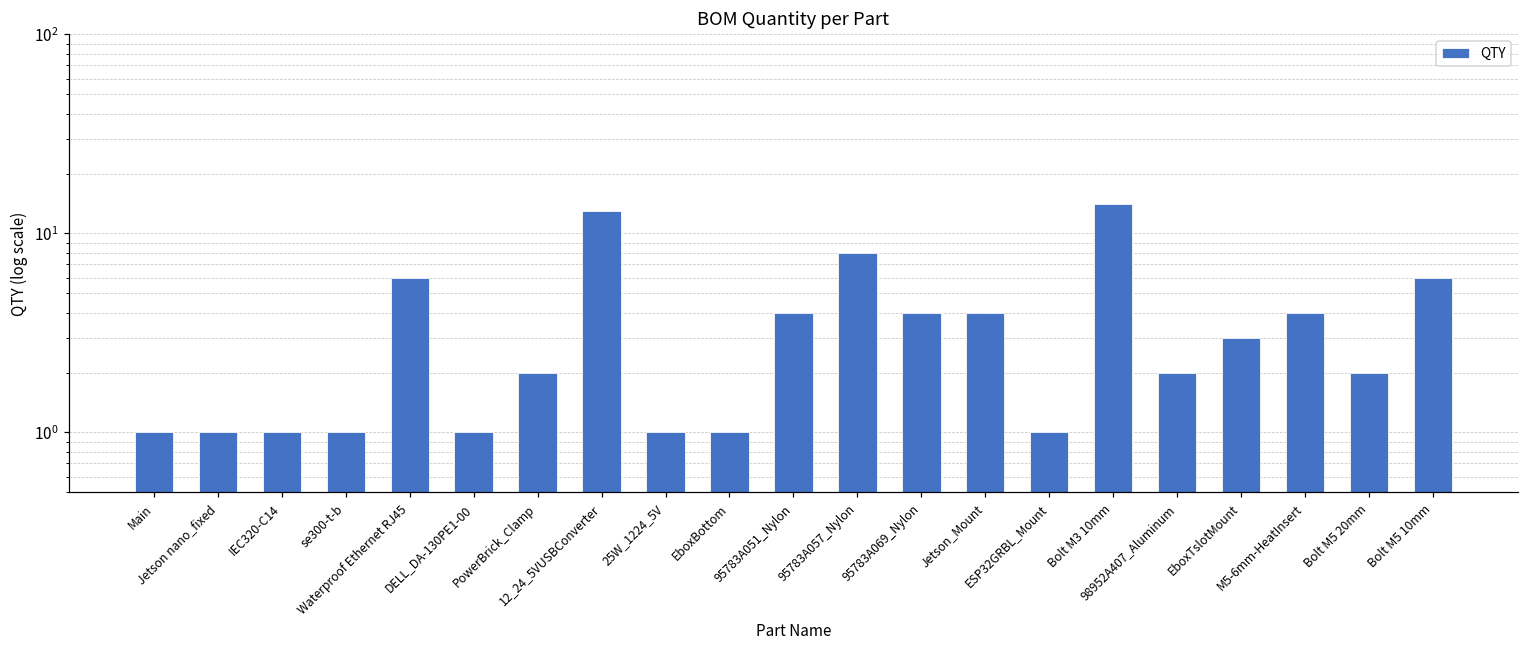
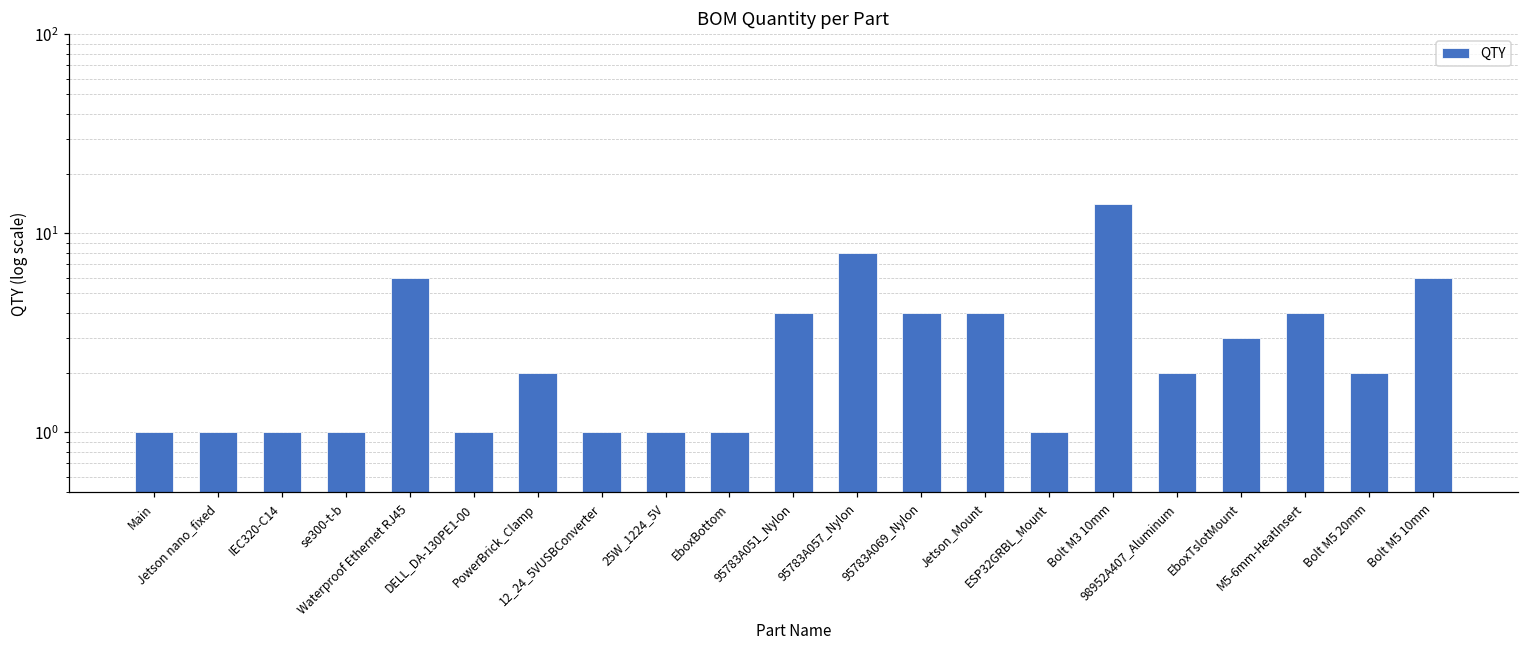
12_24_5VUSBConverter: 13 -> 1
